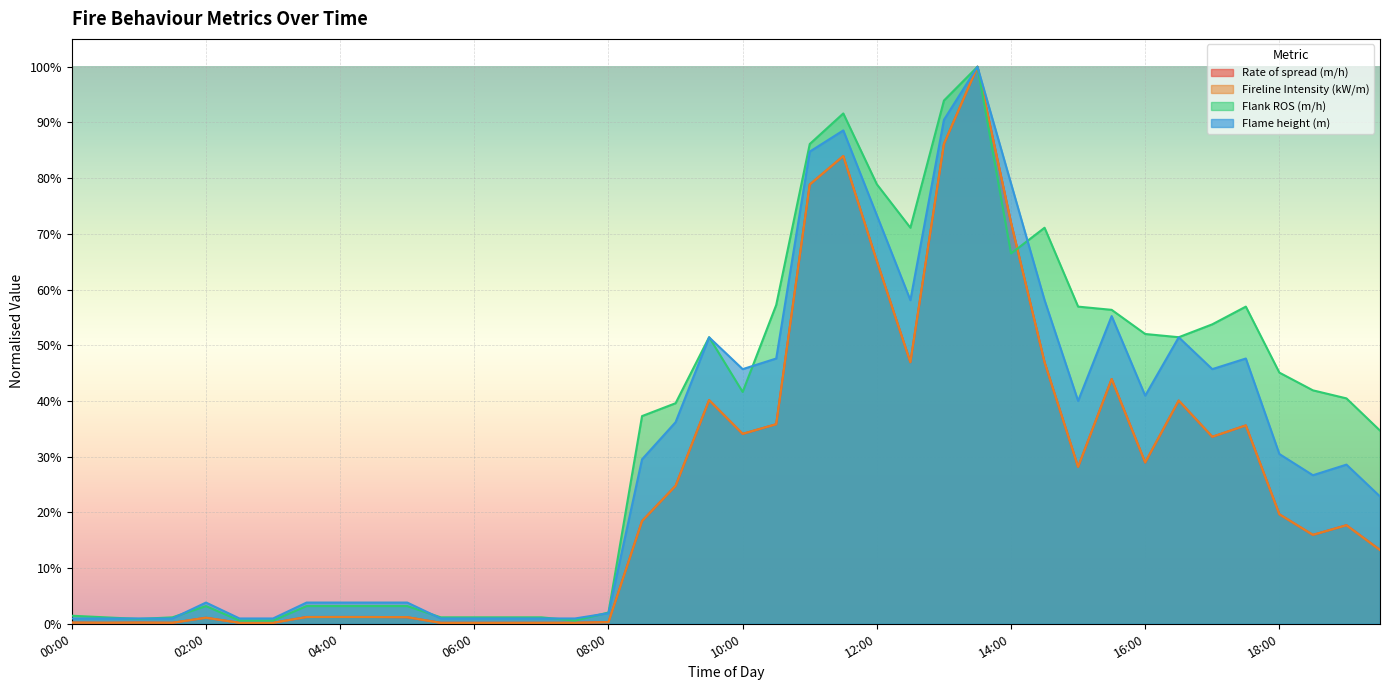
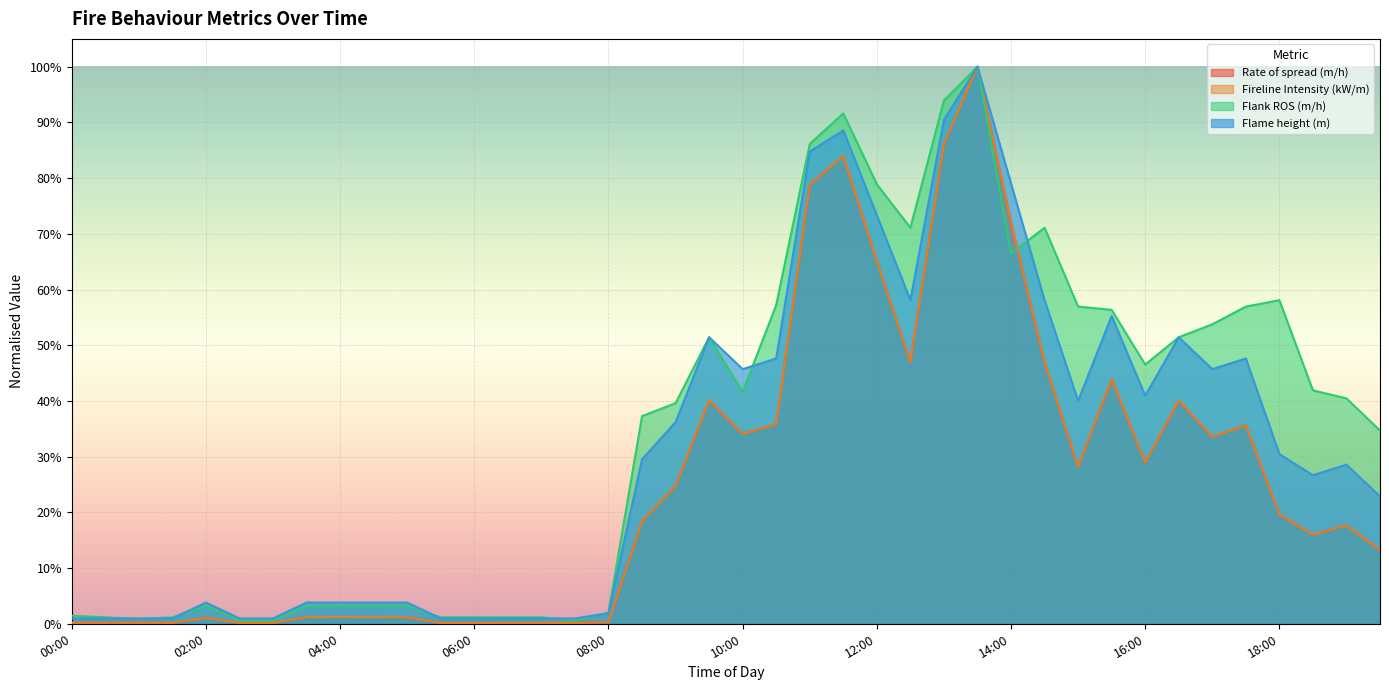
Flank ROS (m/h), 16:00: 52% -> 47%
Flank ROS (m/h), 18:00: 45% -> 58%
